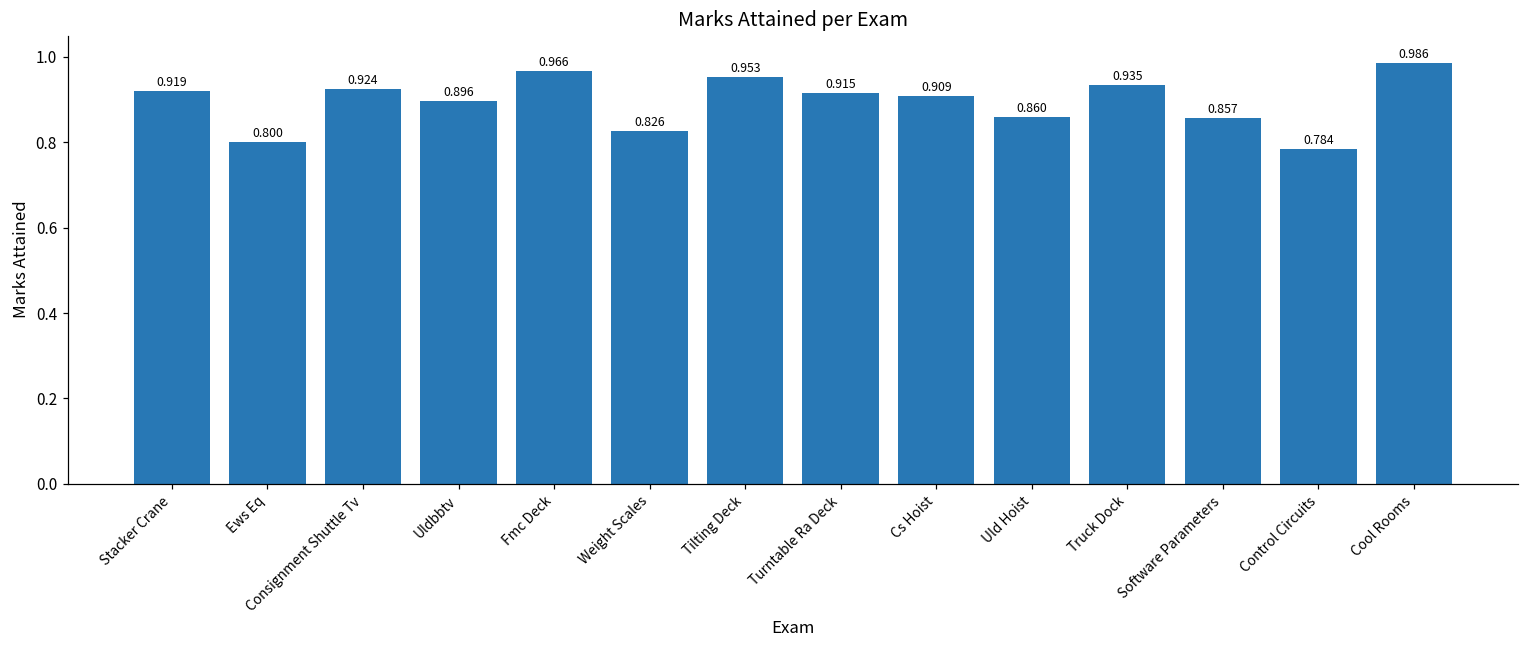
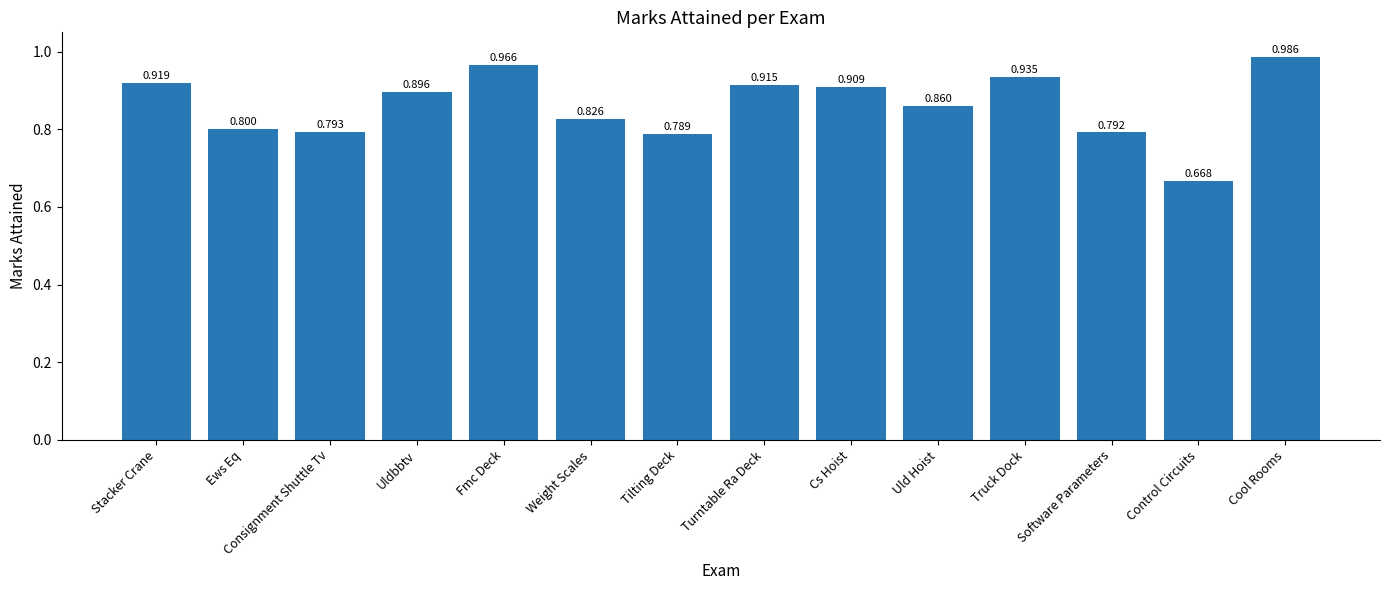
Consignment Shuttle Tv: 0.924 -> 0.793
Tilting Deck: 0.953 -> 0.789
Software Parameters: 0.857 -> 0.792
Control Circuits: 0.784 -> 0.668
